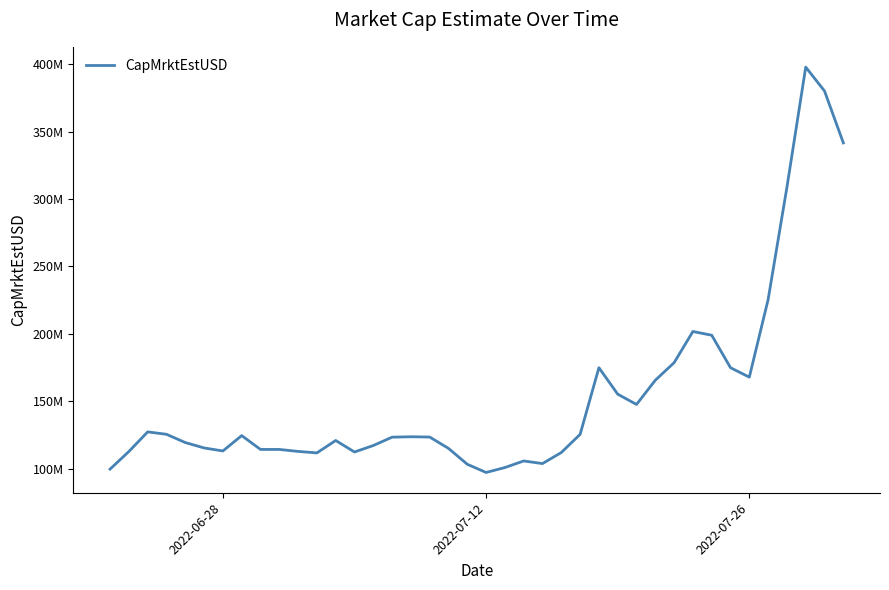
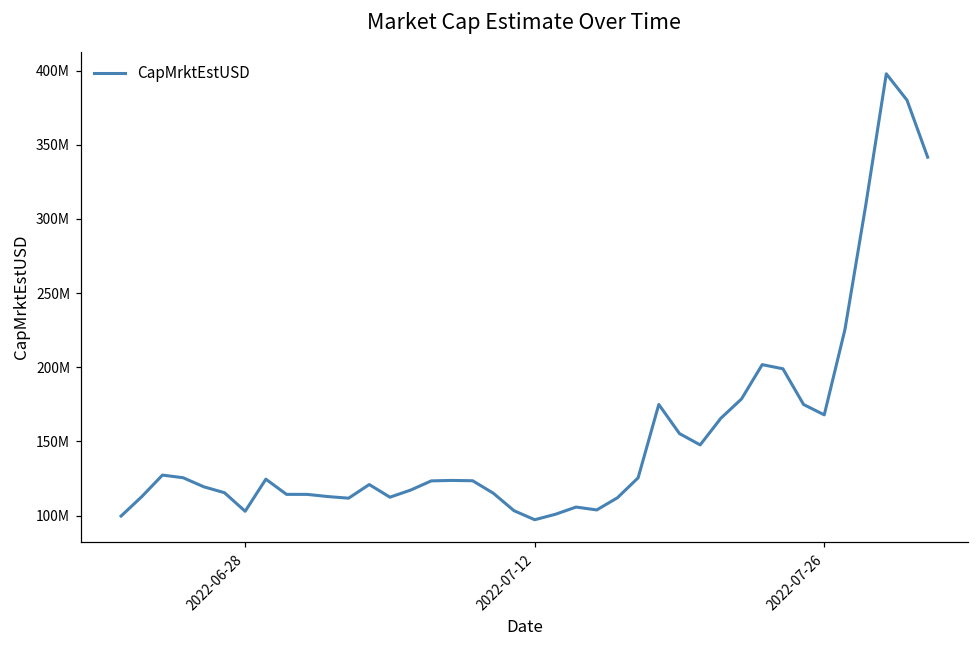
2022-06-28: 113000000 -> 103000000
